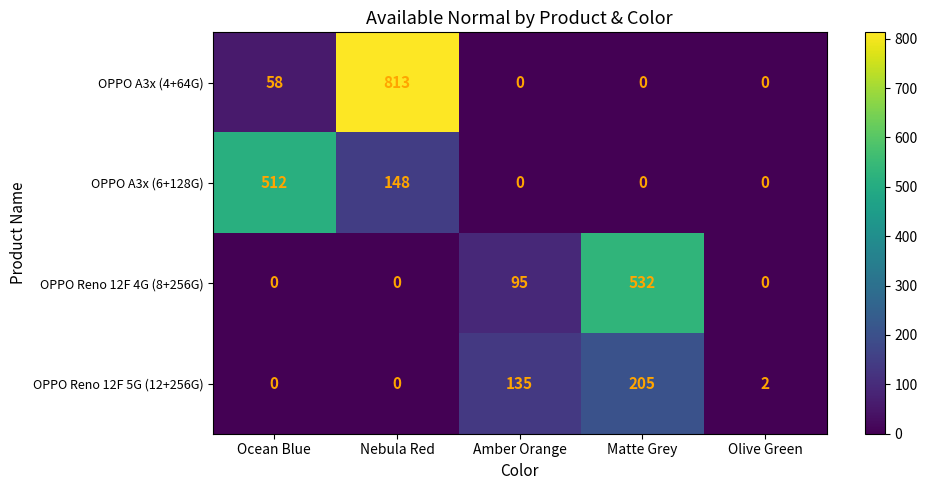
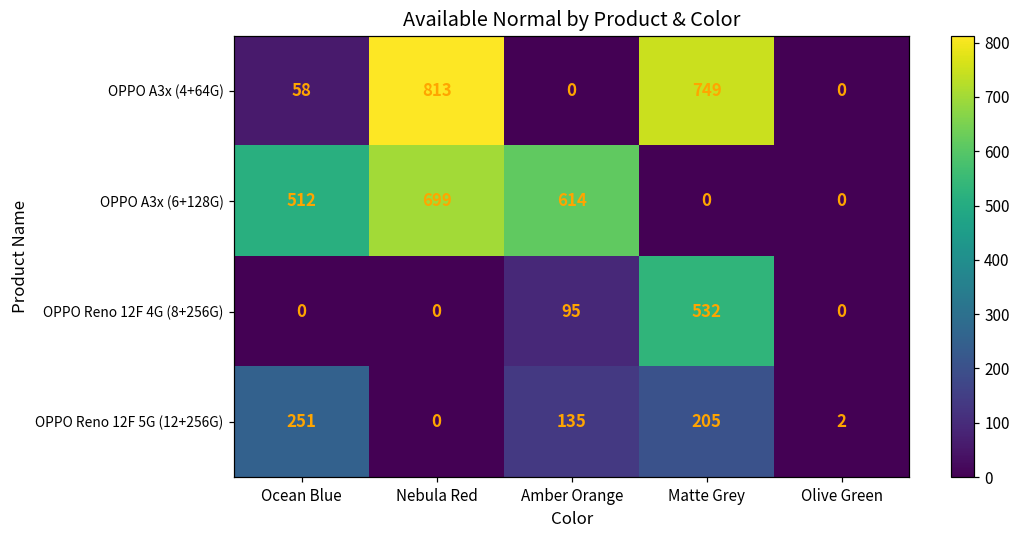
OPPO A3x (4+64G), Matte Grey: 0 -> 749
OPPO A3x (6+128G), Nebula Red: 148 -> 699
OPPO A3x (6+128G), Amber Orange: 0 -> 614
OPPO Reno 12F 5G (12+256G), Ocean Blue: 0 -> 251
